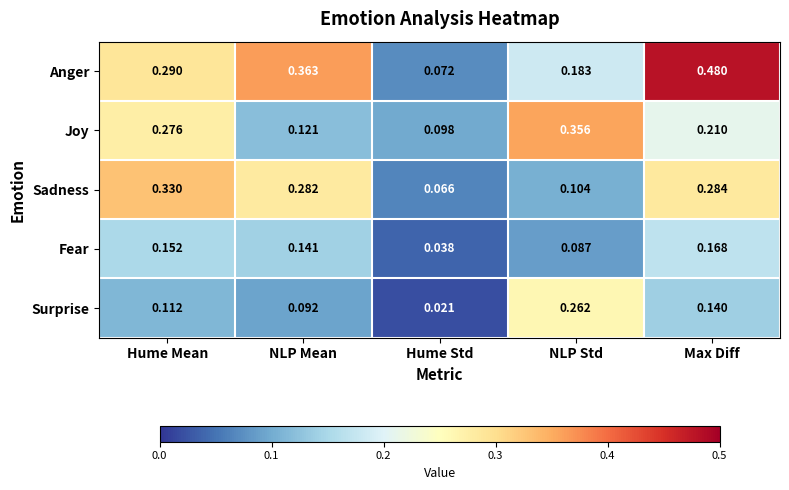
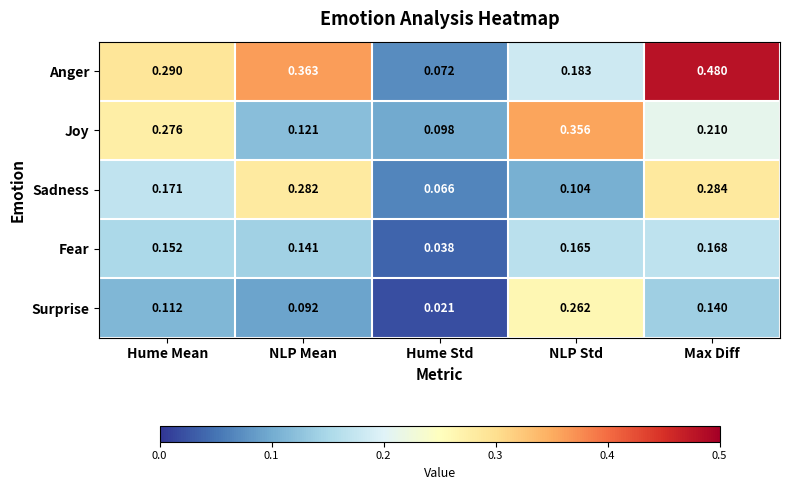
Sadness, Hume Mean: 0.330 -> 0.171
Fear, NLP Std: 0.087 -> 0.165
